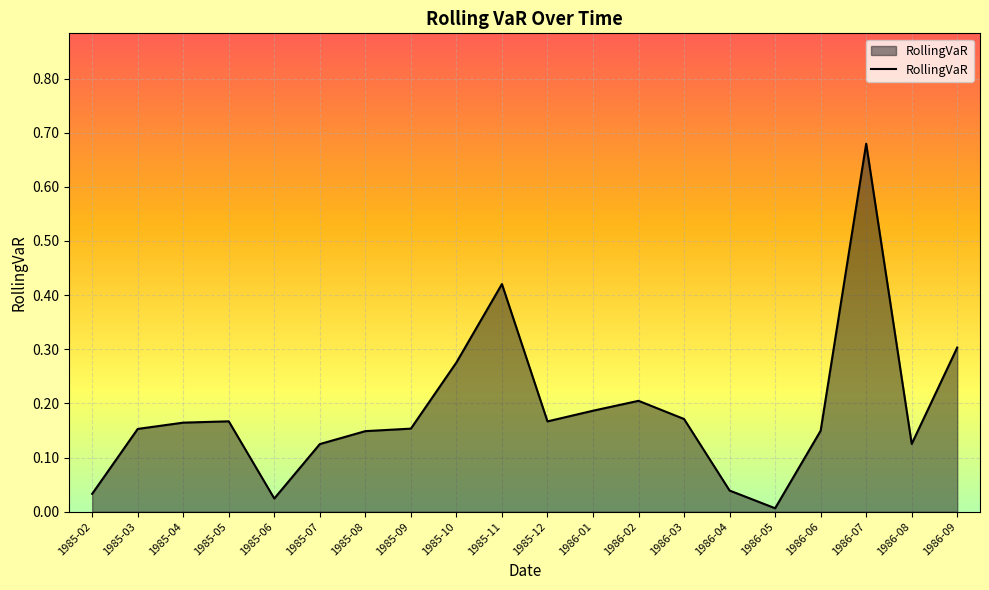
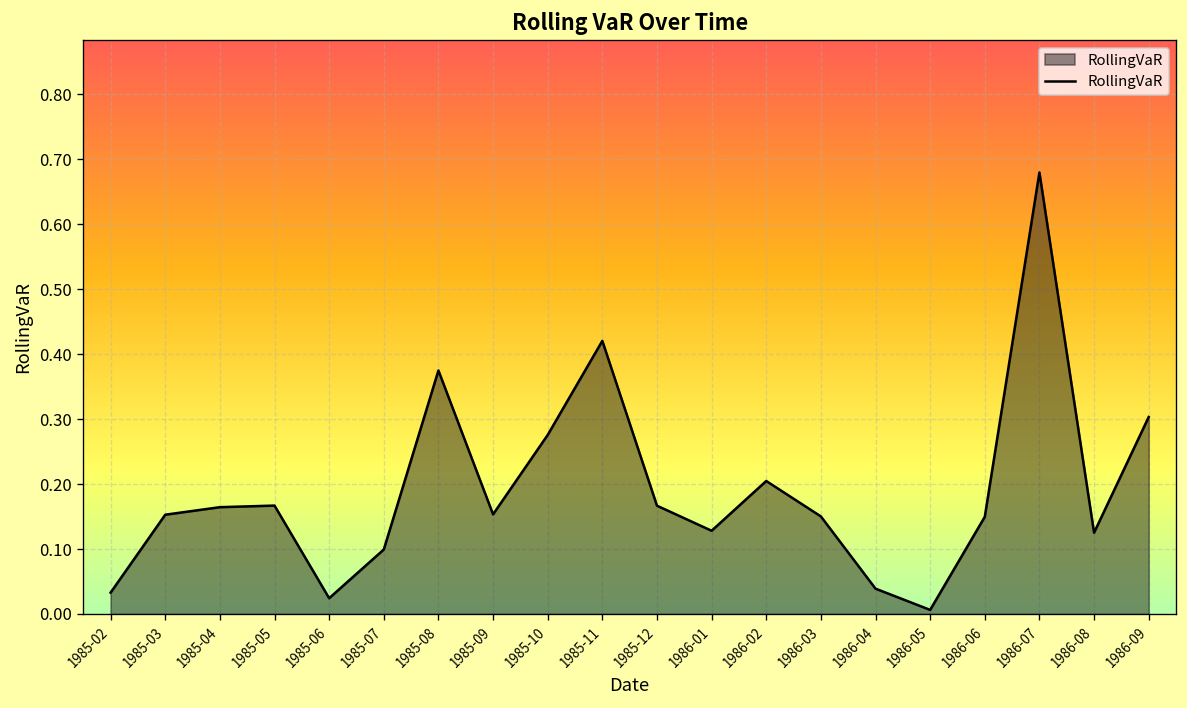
1985-07: 0.12 -> 0.10
1985-08: 0.15 -> 0.37
1986-01: 0.19 -> 0.13
1986-03: 0.17 -> 0.15
